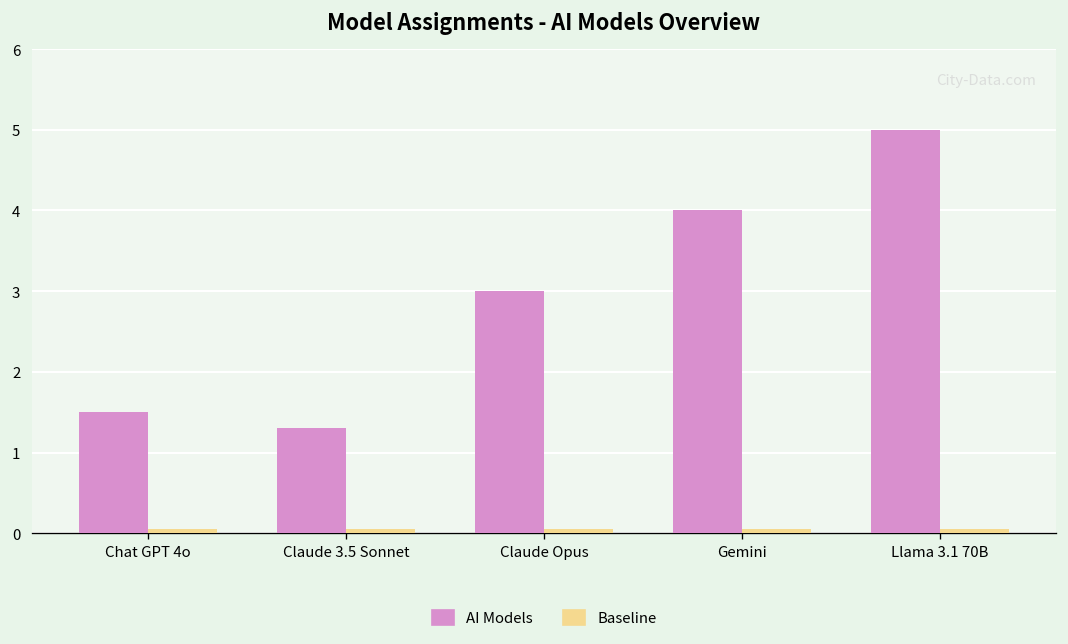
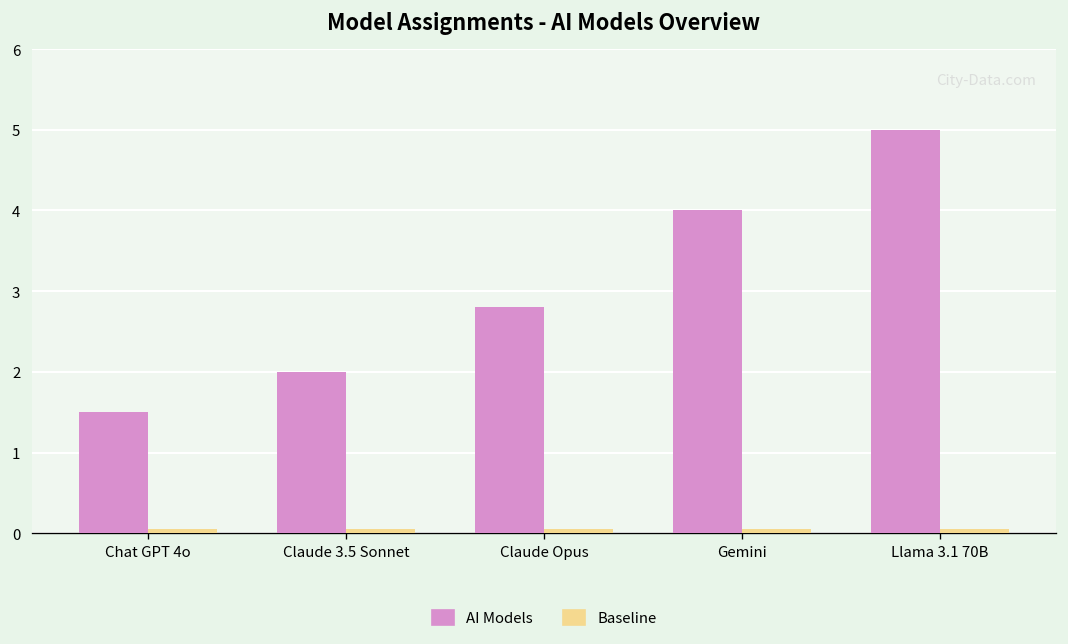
AI Models, Claude 3.5 Sonnet: 1.3 -> 2.0
AI Models, Claude Opus: 3.0 -> 2.8
